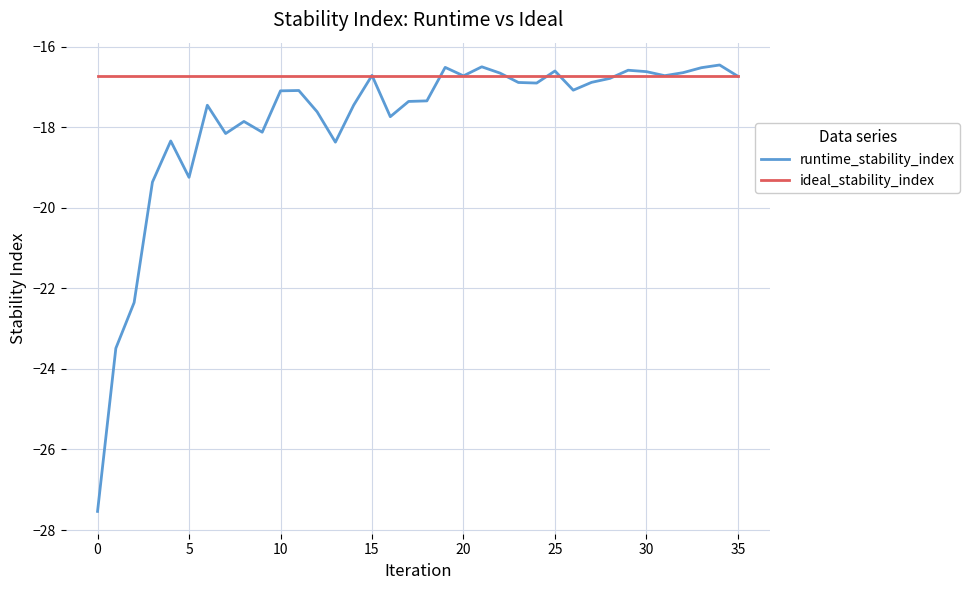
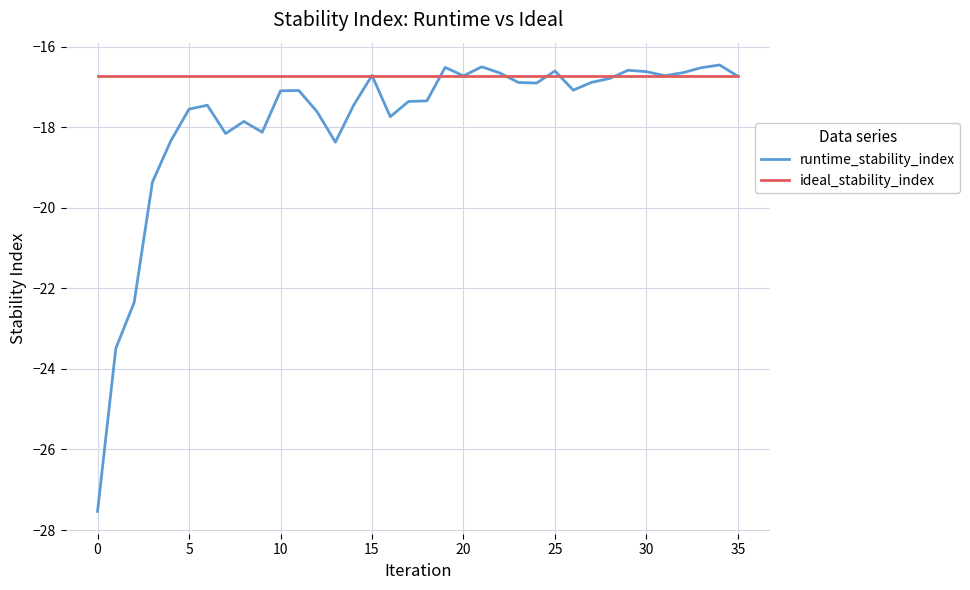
runtime_stability_index, 5: -19.2 -> -17.6
